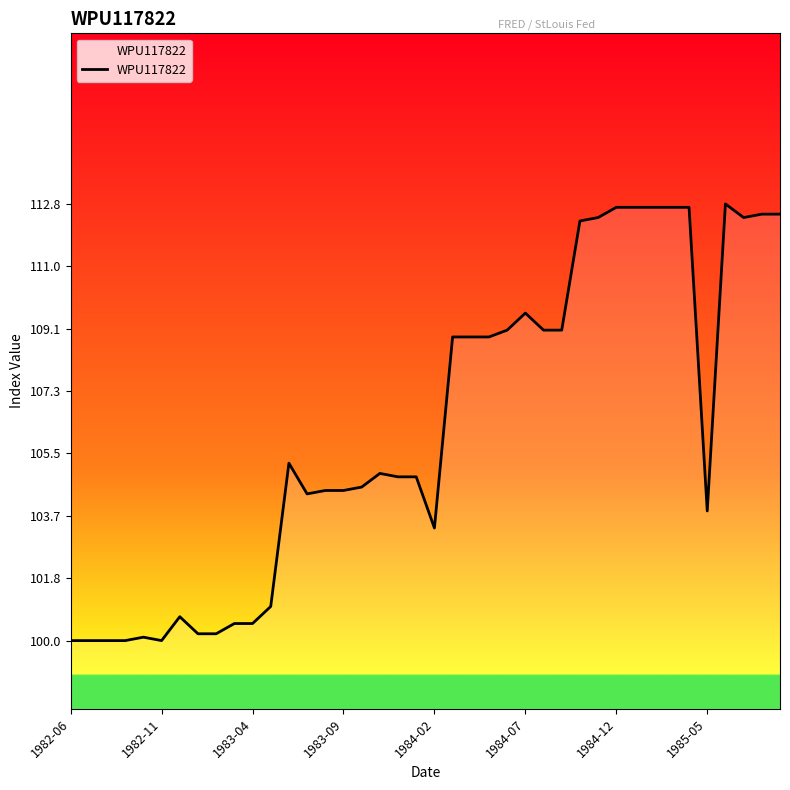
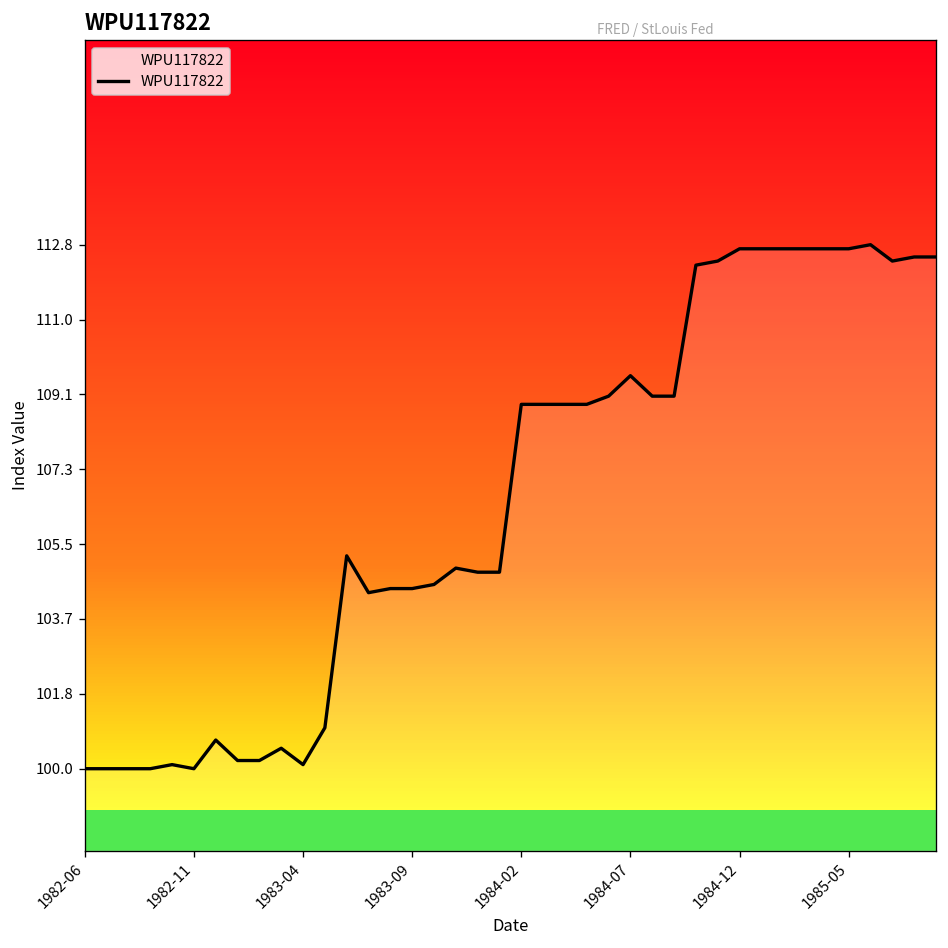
1983-04: 100.5 -> 100.1
1984-02: 103.3 -> 108.9
1985-05: 103.8 -> 112.7
